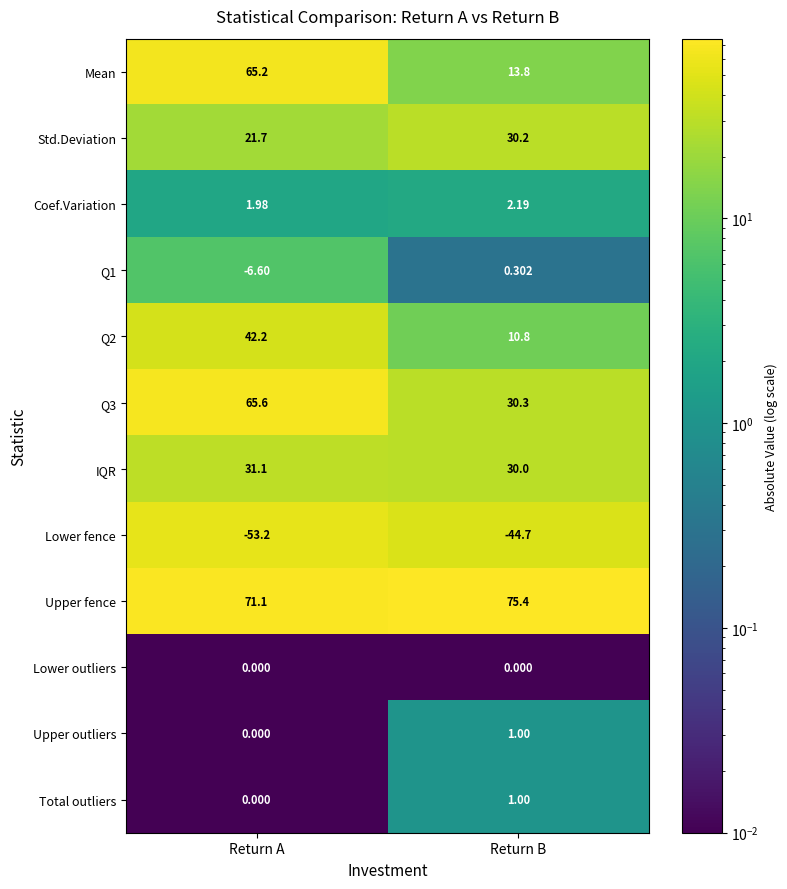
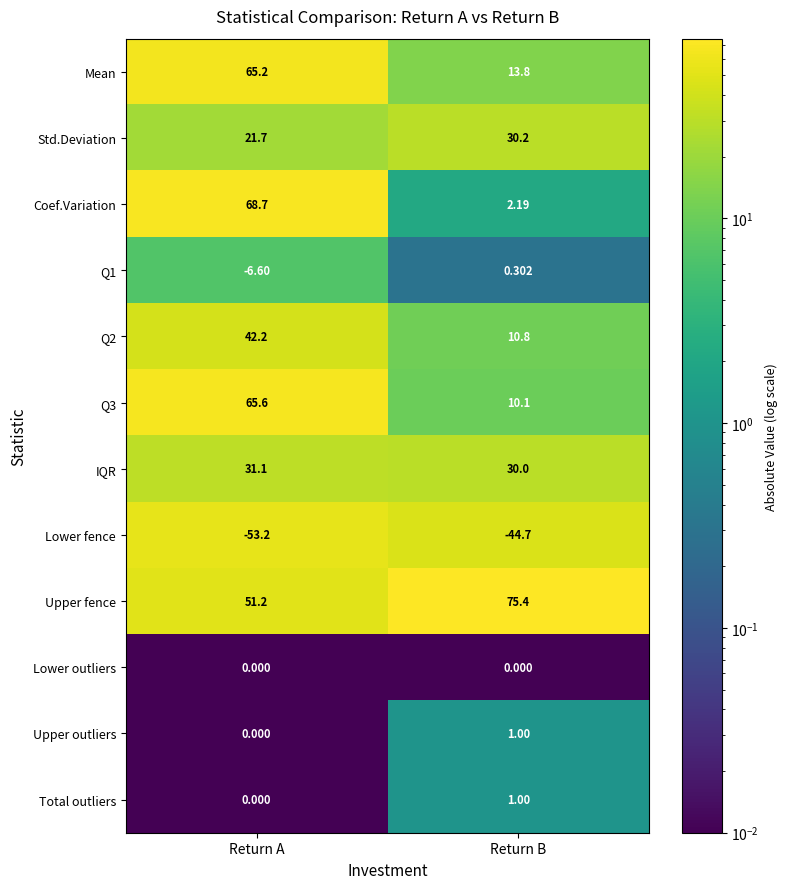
Coef.Variation, Return A: 1.98 -> 68.7
Q3, Return B: 30.3 -> 10.1
Upper fence, Return A: 71.1 -> 51.2
